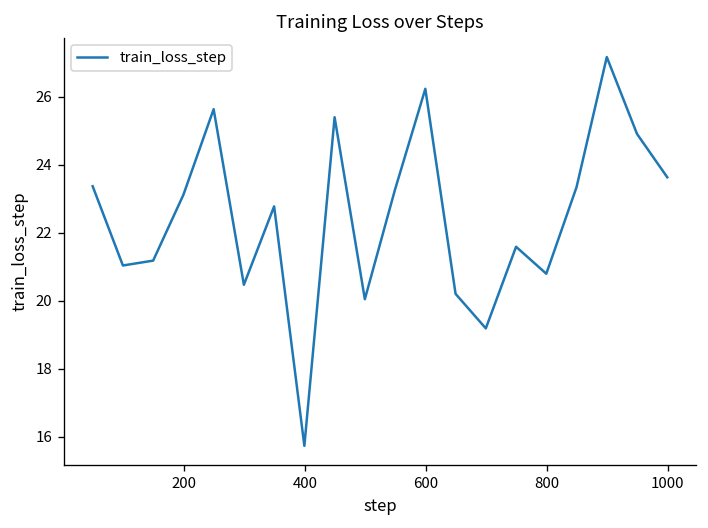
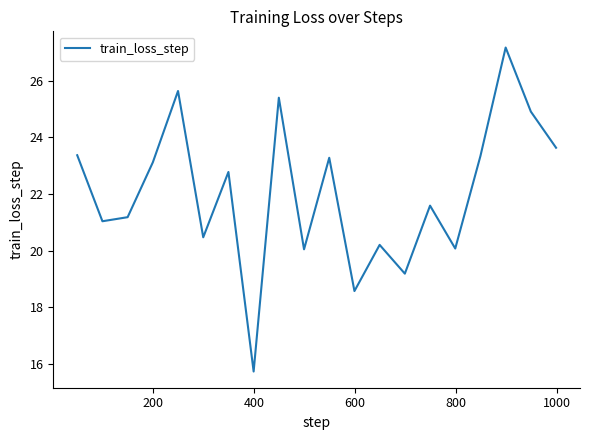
600: 26.2 -> 18.6
800: 20.8 -> 20.1
